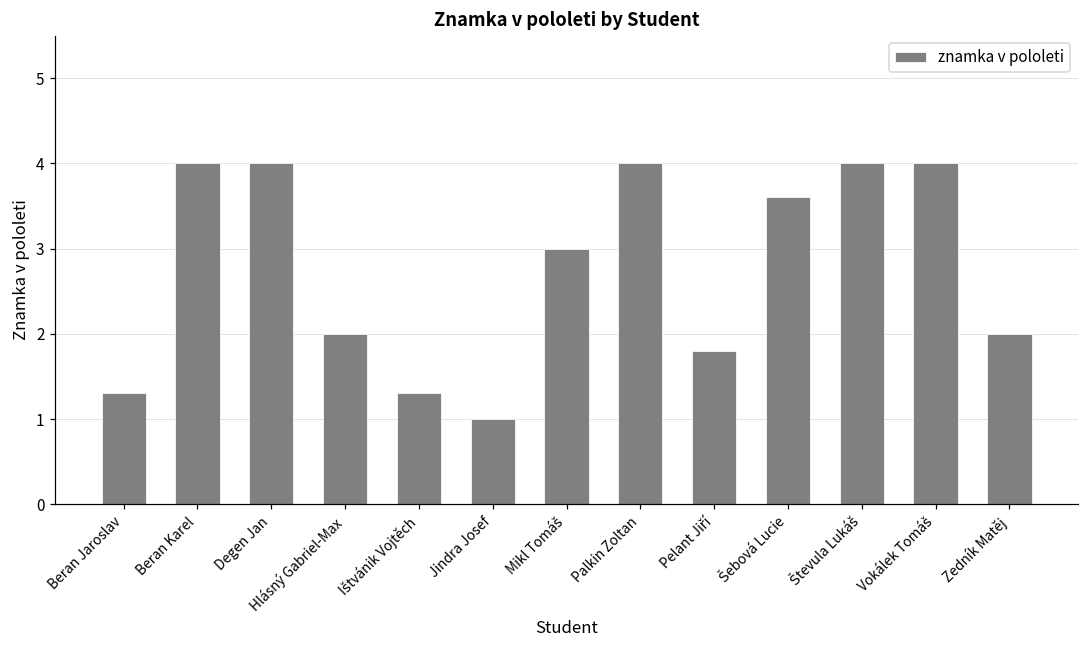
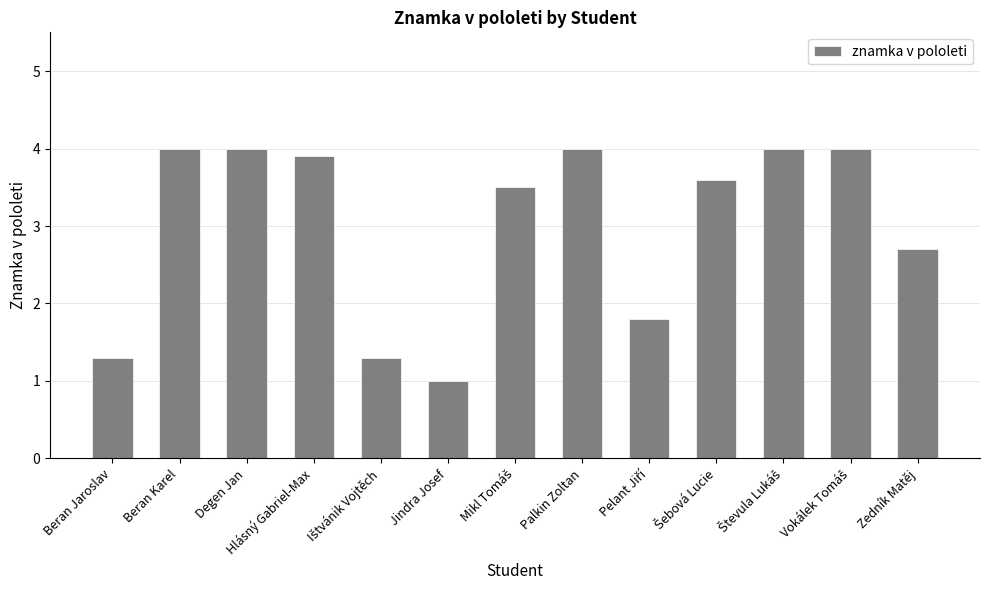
Hlásný Gabriel-Max: 2.0 -> 3.9
Mikl Tomáš: 3.0 -> 3.5
Zedník Matěj: 2.0 -> 2.7
